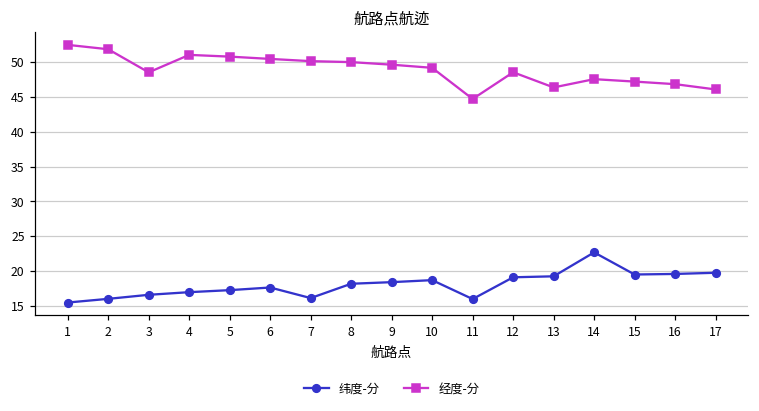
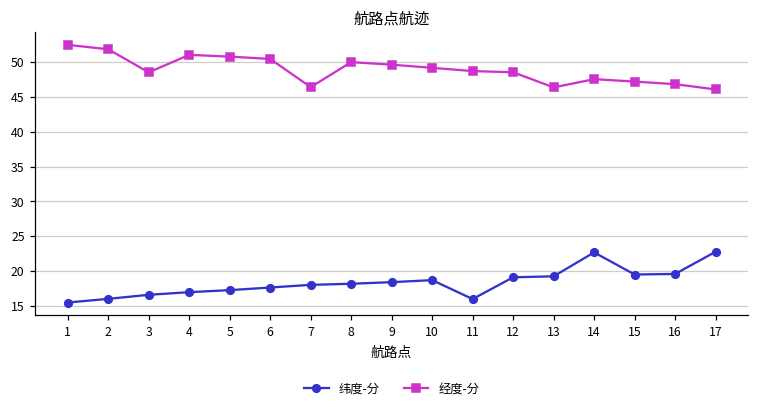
纬度-分, 7: 16 -> 18
经度-分, 7: 50 -> 46
经度-分, 11: 45 -> 49
纬度-分, 17: 20 -> 23
